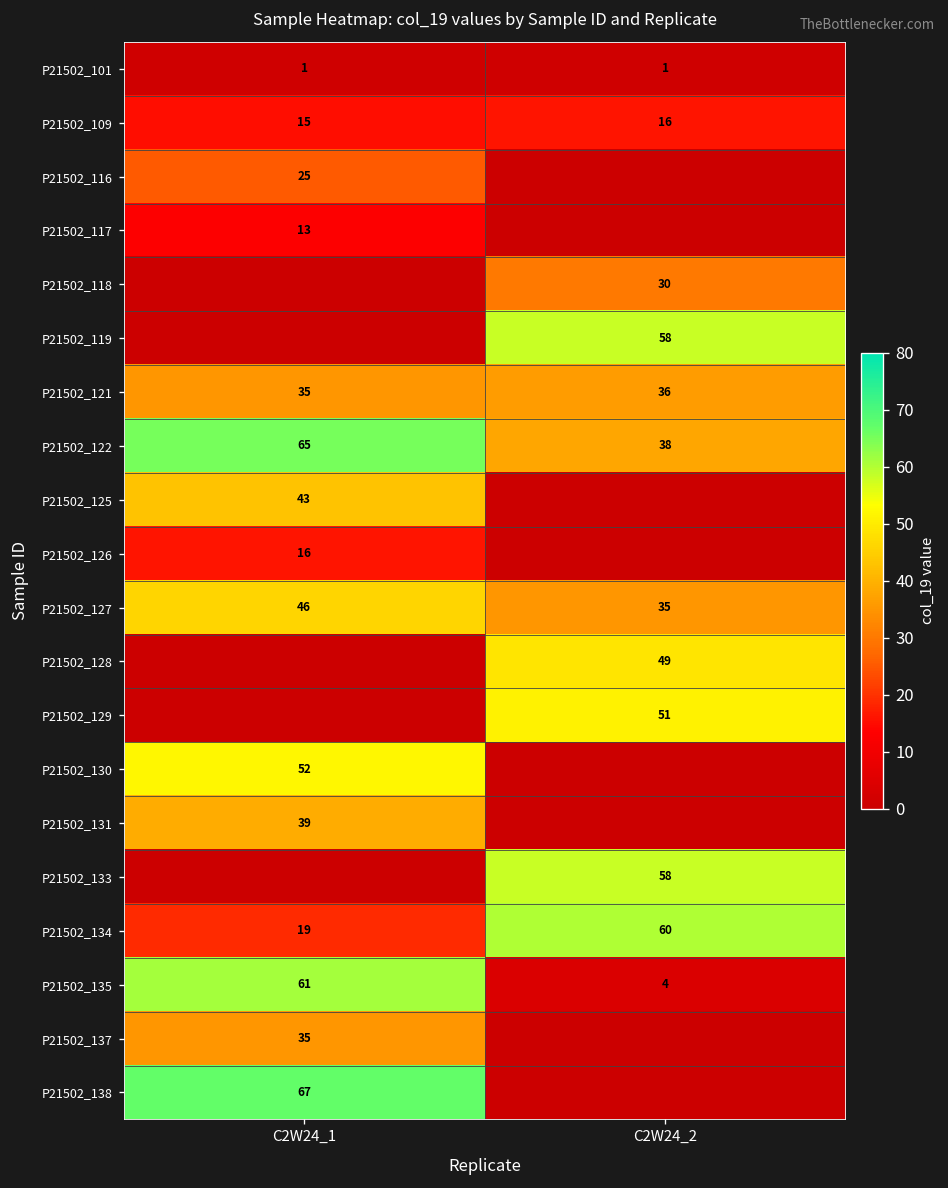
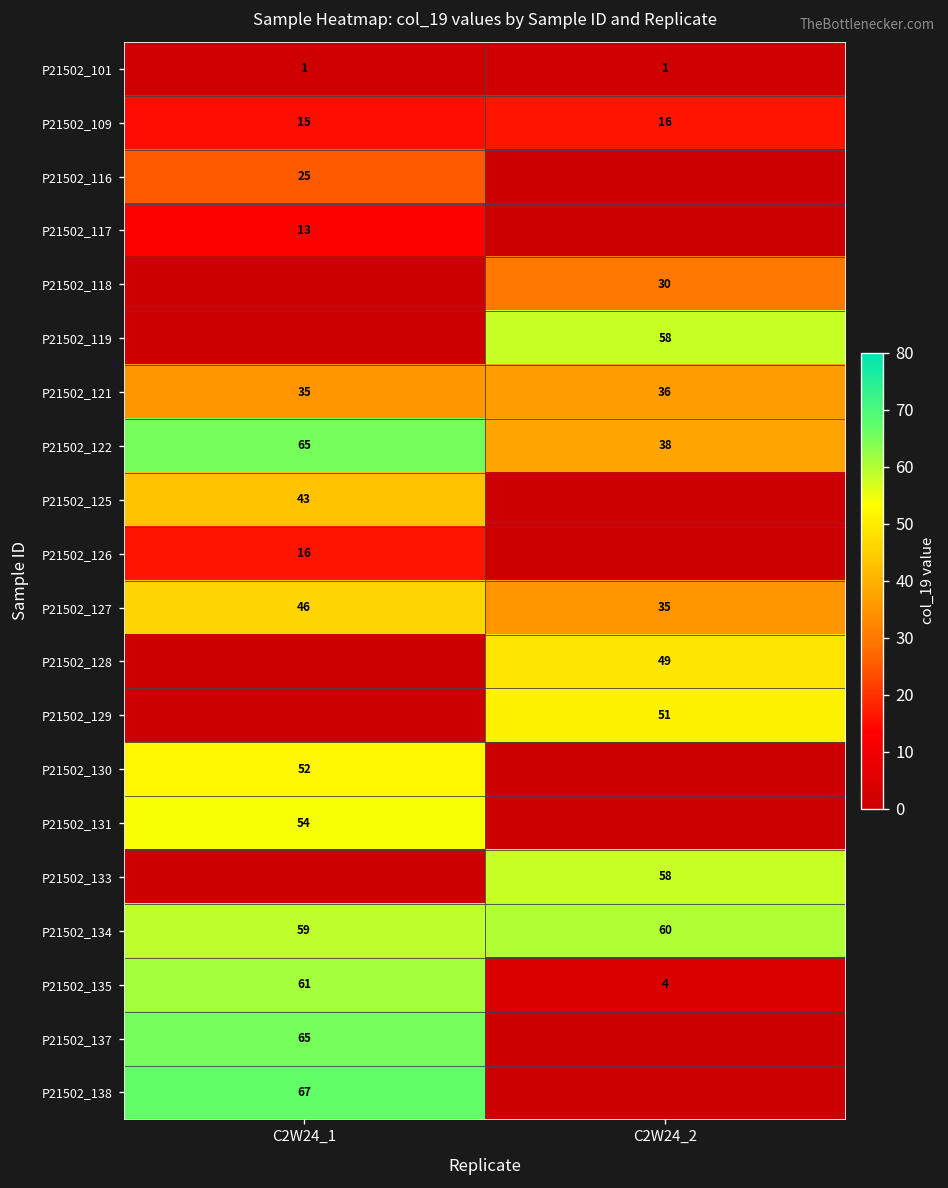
P21502_131, C2W24_1: 39 -> 54
P21502_134, C2W24_1: 19 -> 59
P21502_137, C2W24_1: 35 -> 65
